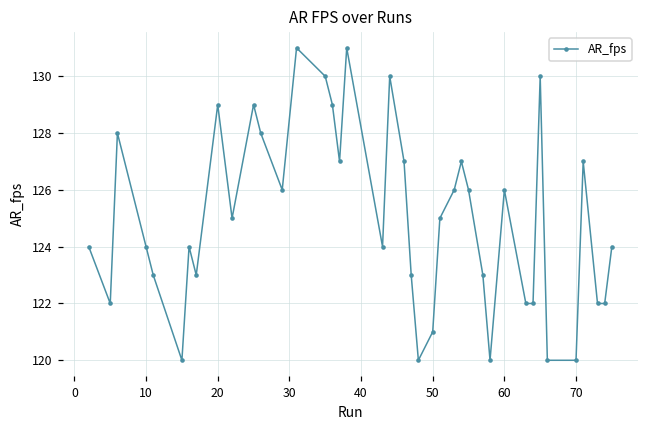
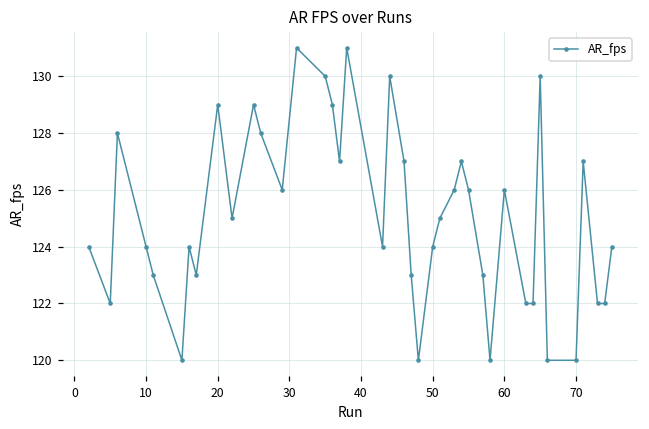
50: 121 -> 124
